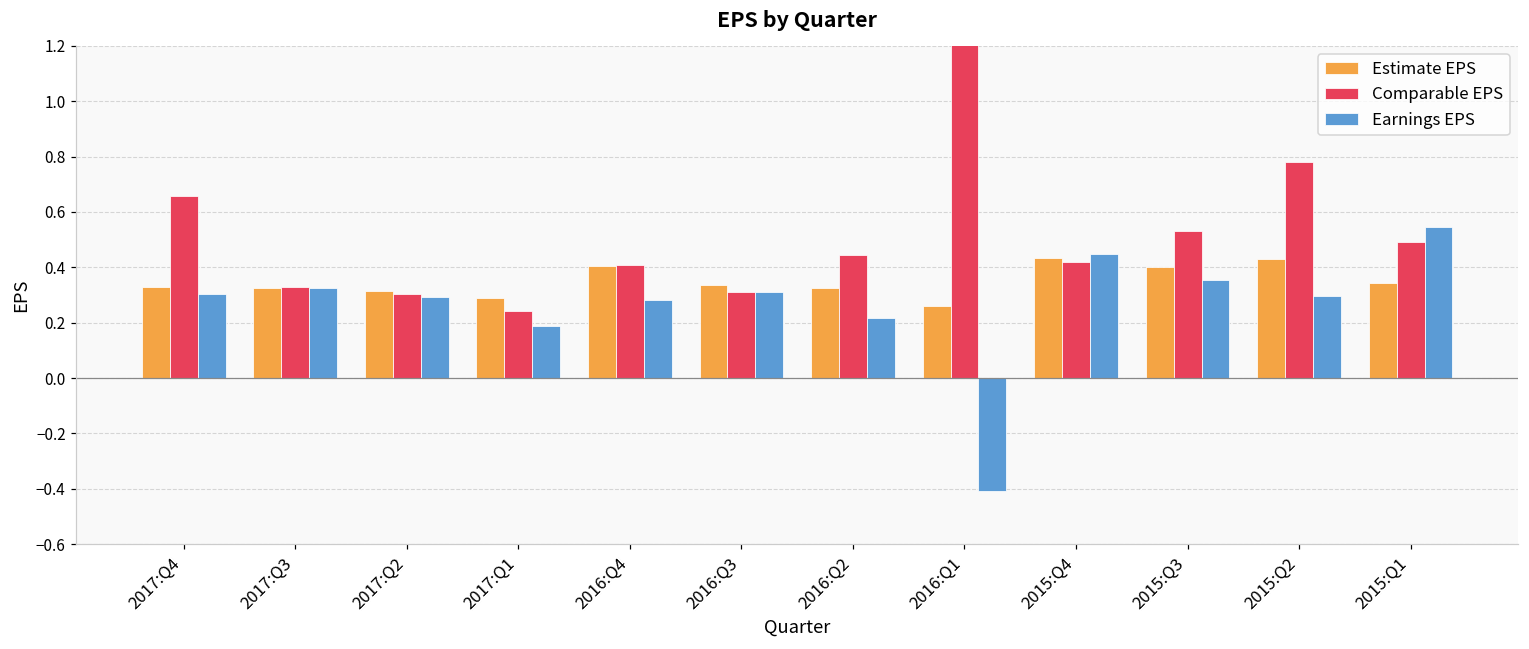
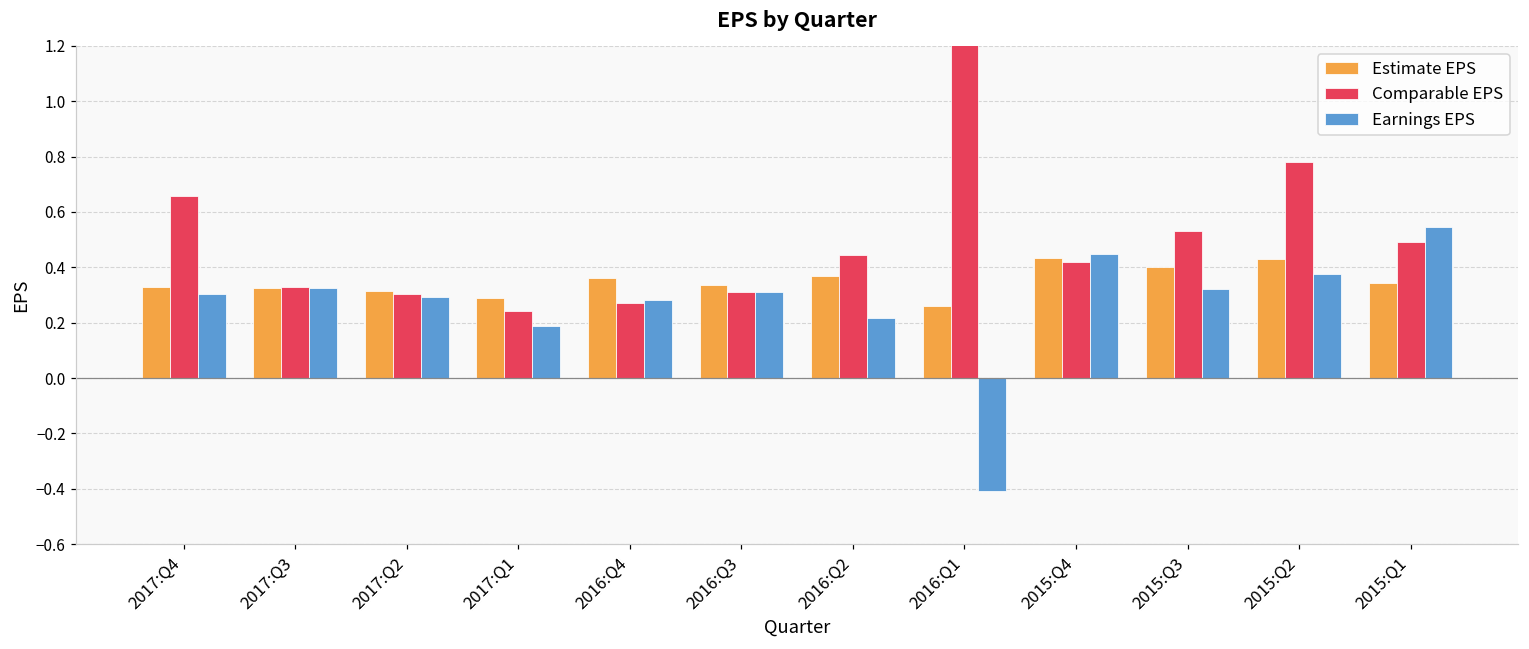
Estimate EPS, 2016:Q4: 0.41 -> 0.36
Comparable EPS, 2016:Q4: 0.41 -> 0.27
Estimate EPS, 2016:Q2: 0.33 -> 0.37
Earnings EPS, 2015:Q3: 0.35 -> 0.32
Earnings EPS, 2015:Q2: 0.30 -> 0.38
